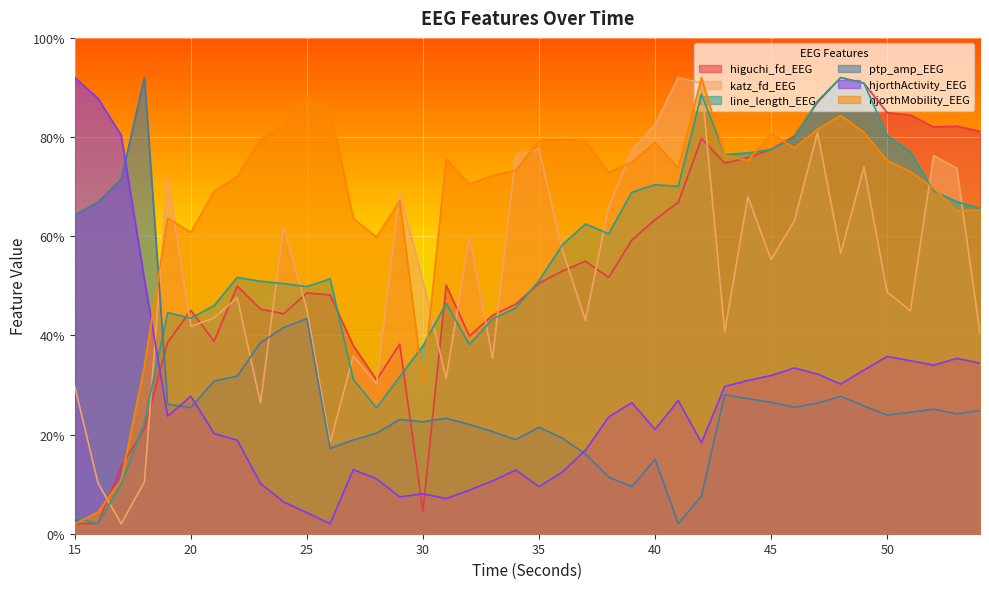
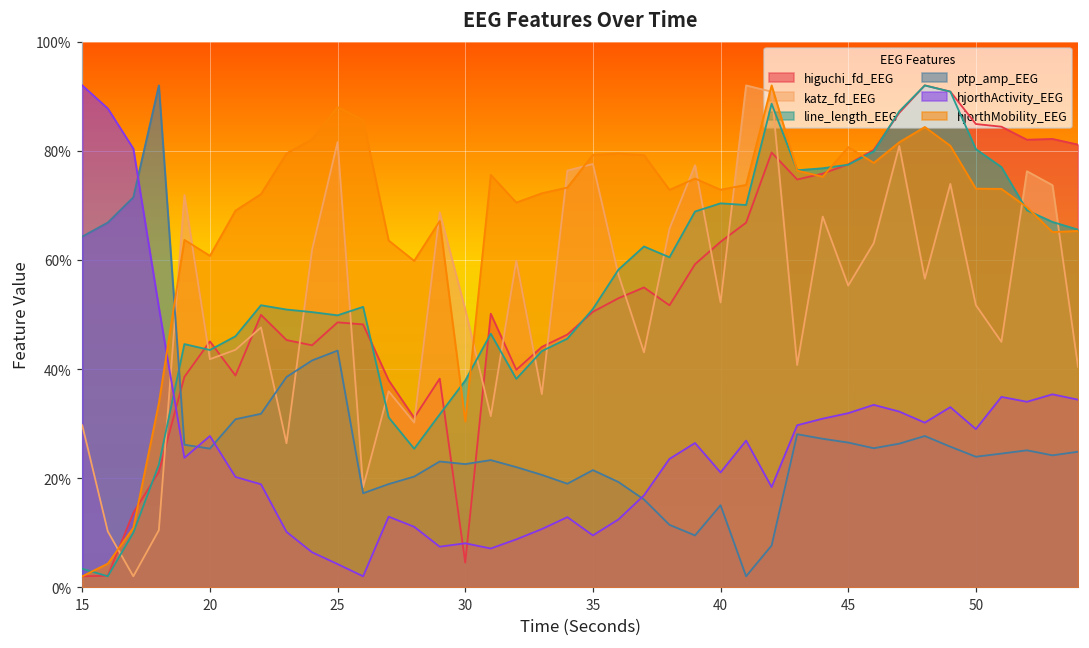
katz_fd_EEG, 25: 45% -> 82%
katz_fd_EEG, 40: 83% -> 52%
hjorthMobility_EEG, 40: 79% -> 73%
katz_fd_EEG, 50: 49% -> 52%
hjorthActivity_EEG, 50: 36% -> 29%
hjorthMobility_EEG, 50: 75% -> 73%
